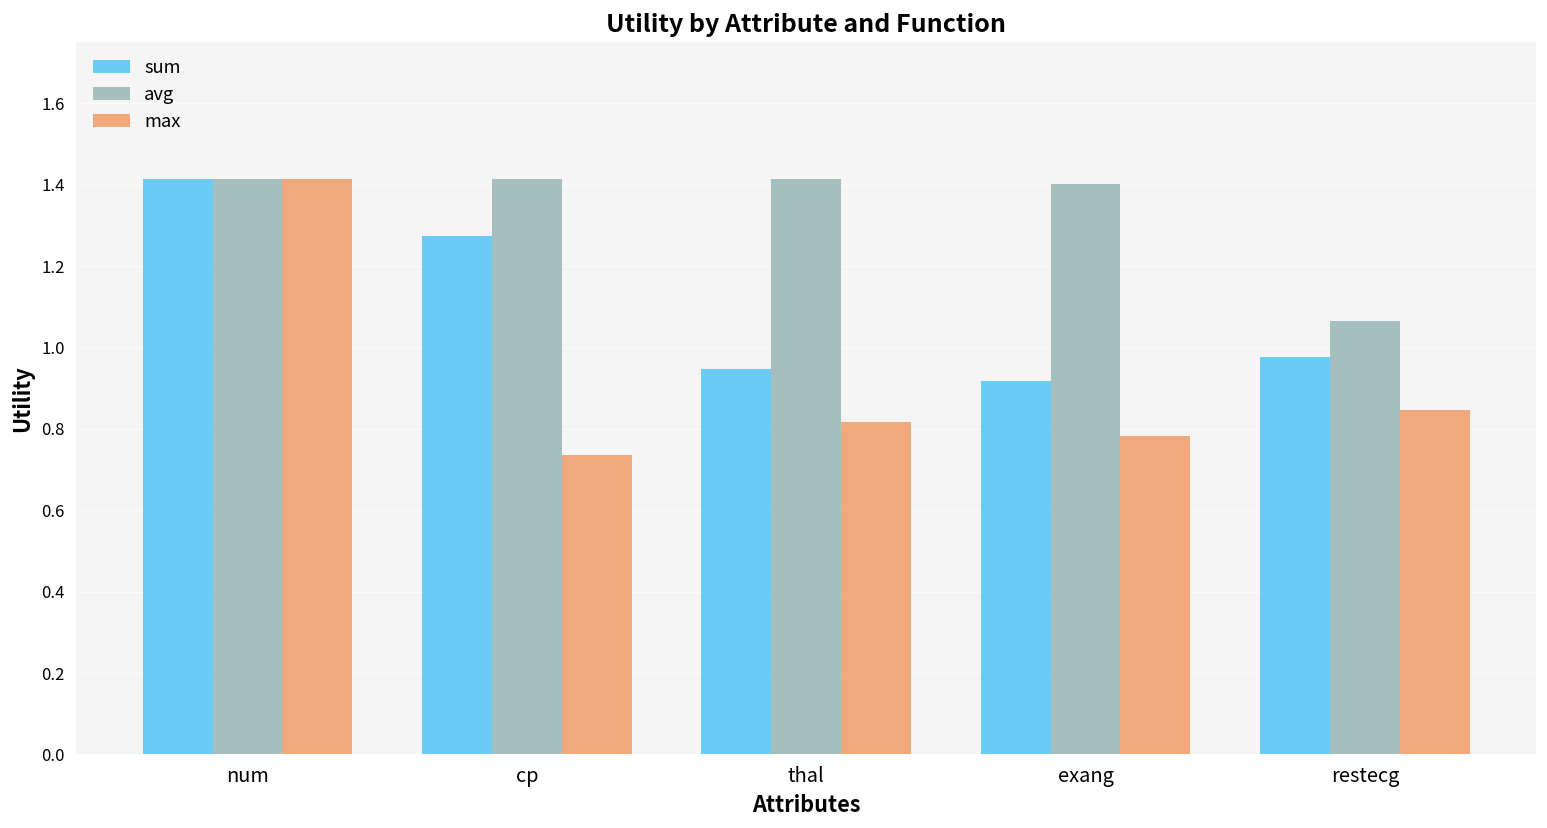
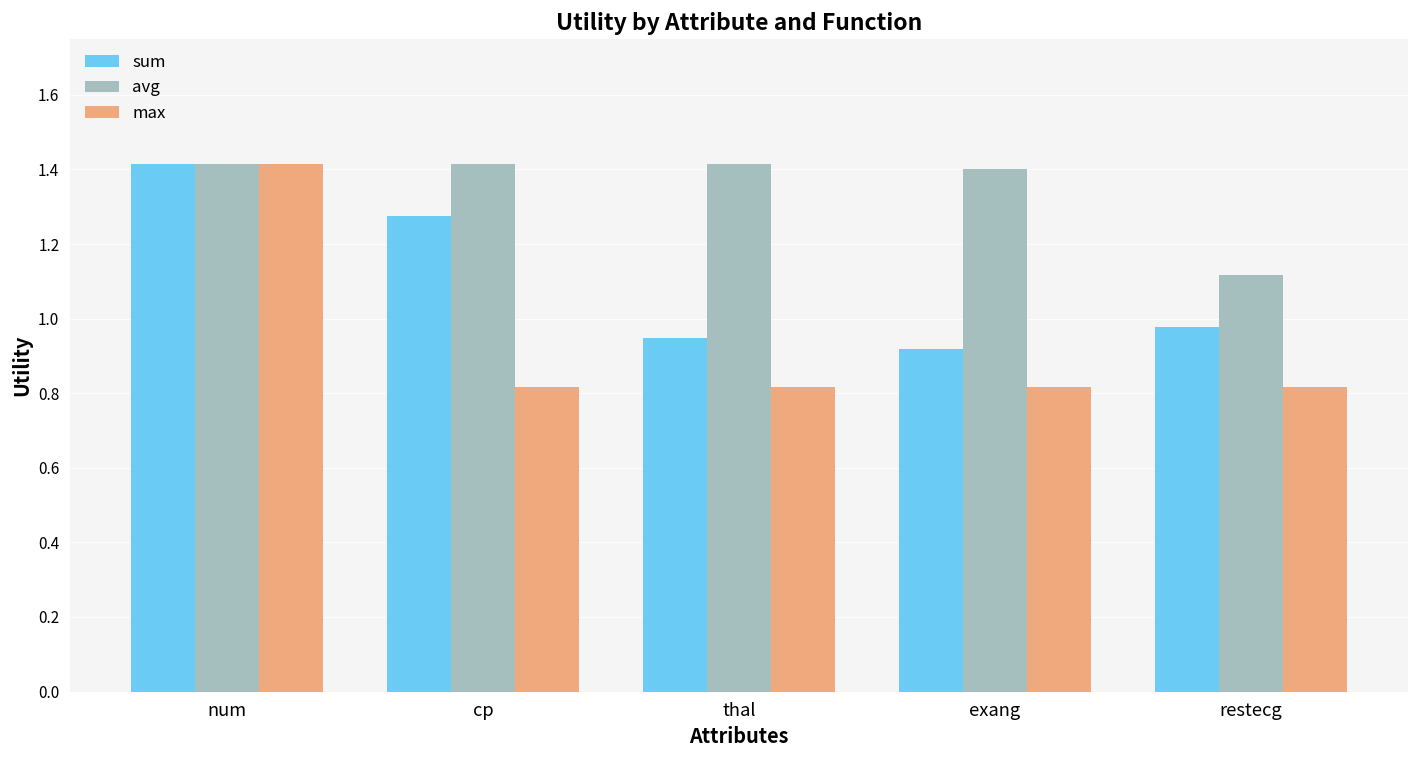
max, cp: 0.74 -> 0.82
max, exang: 0.78 -> 0.82
avg, restecg: 1.07 -> 1.12
max, restecg: 0.85 -> 0.82
